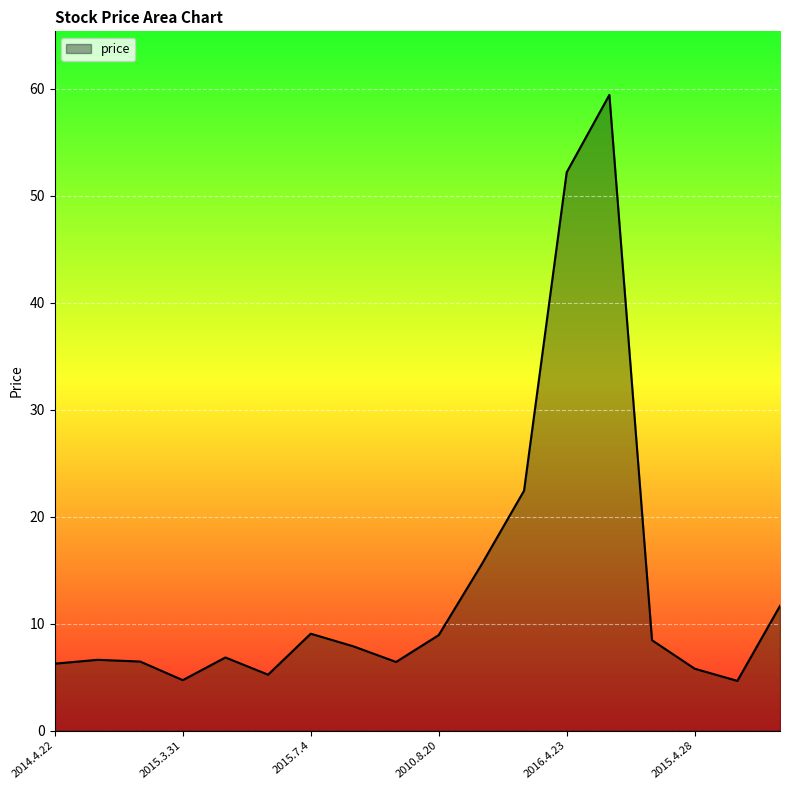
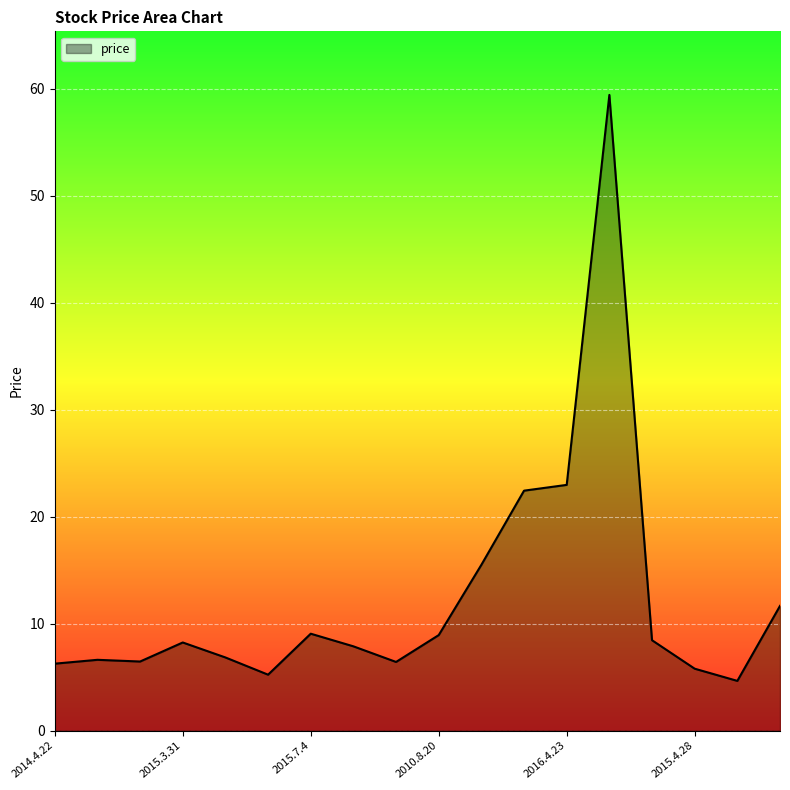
2015.3.31: 4.7 -> 8.2
2016.4.23: 52.2 -> 23.0
